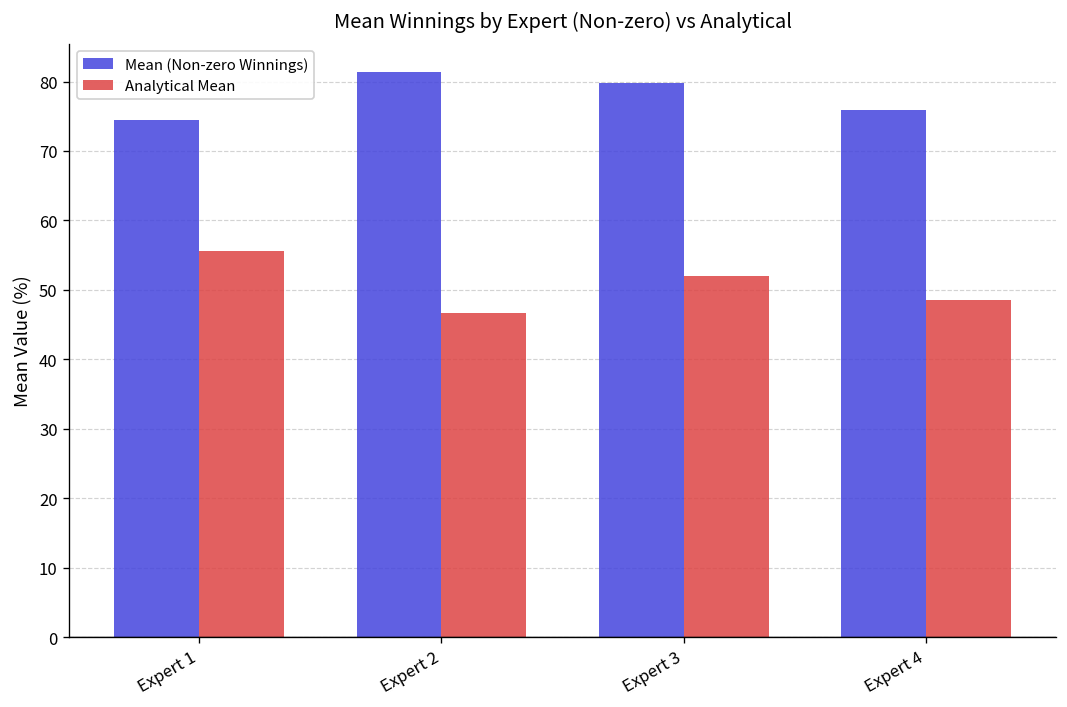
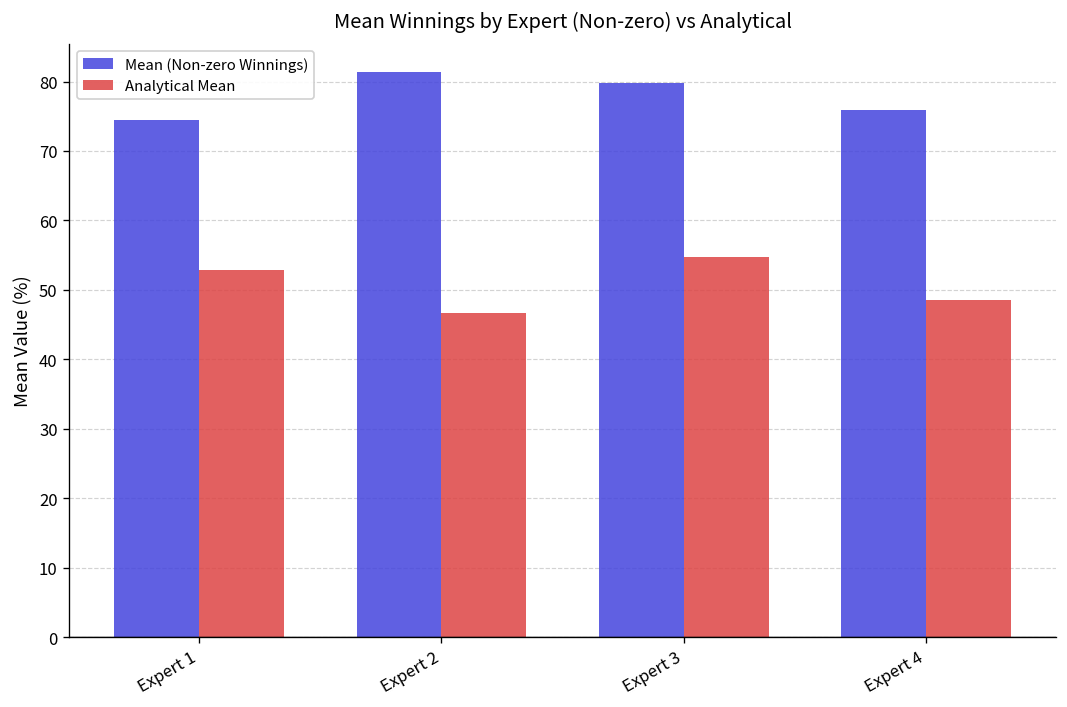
Analytical Mean, Expert 1: 56 -> 53
Analytical Mean, Expert 3: 52 -> 55
